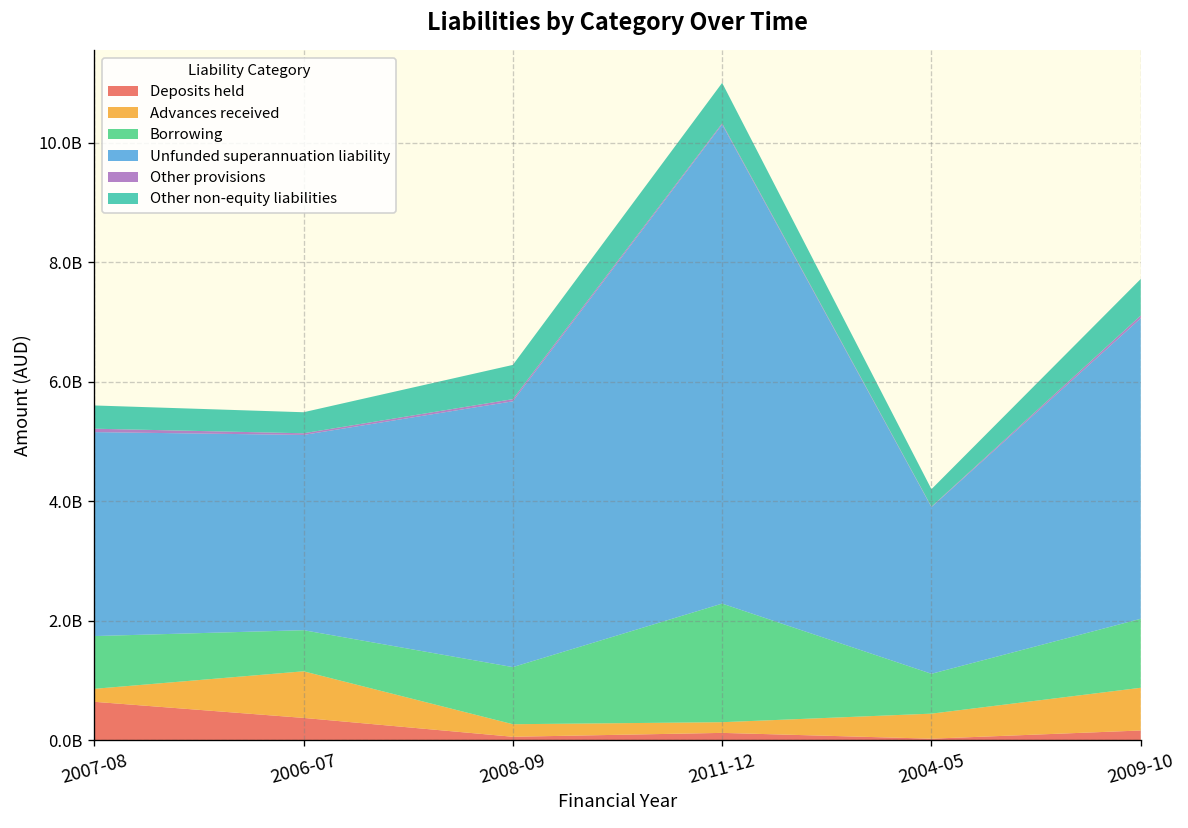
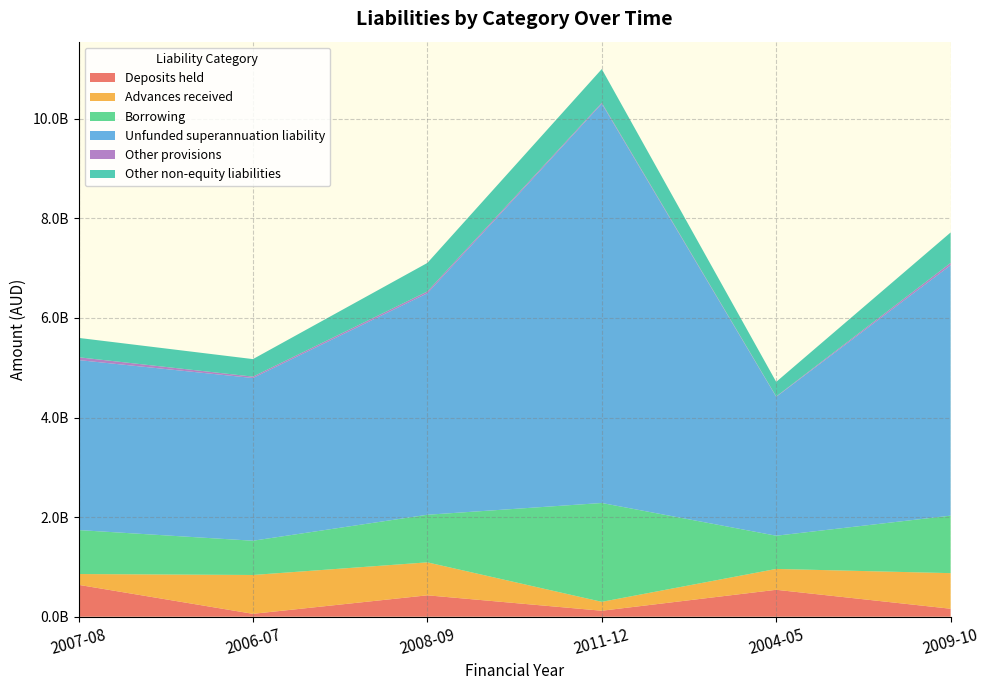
Deposits held, 2006-07: 400000000 -> 100000000
Deposits held, 2008-09: 100000000 -> 400000000
Advances received, 2008-09: 200000000 -> 700000000
Deposits held, 2004-05: 0 -> 500000000
